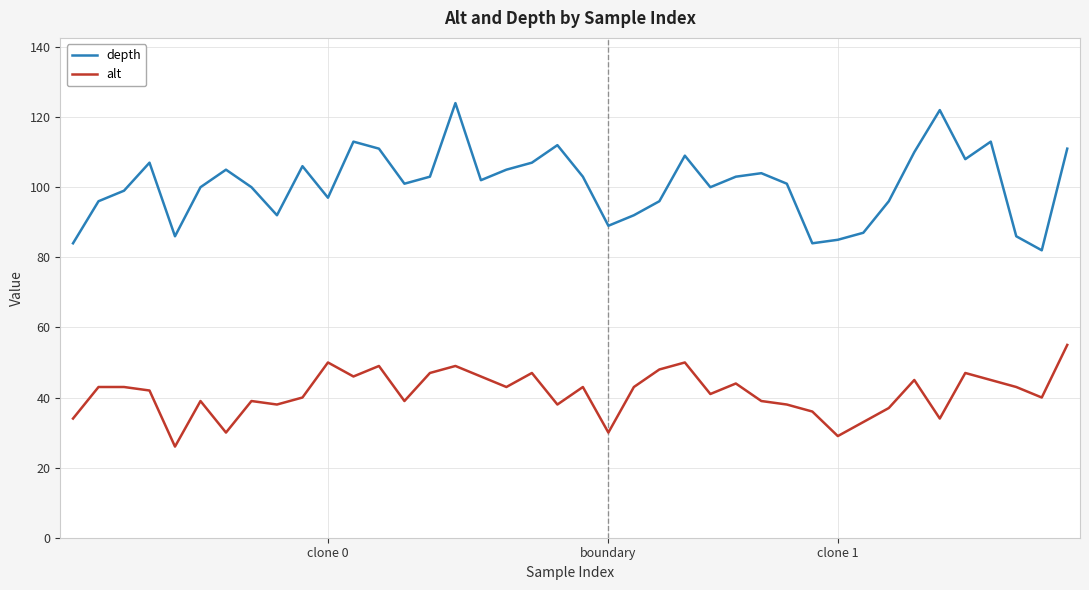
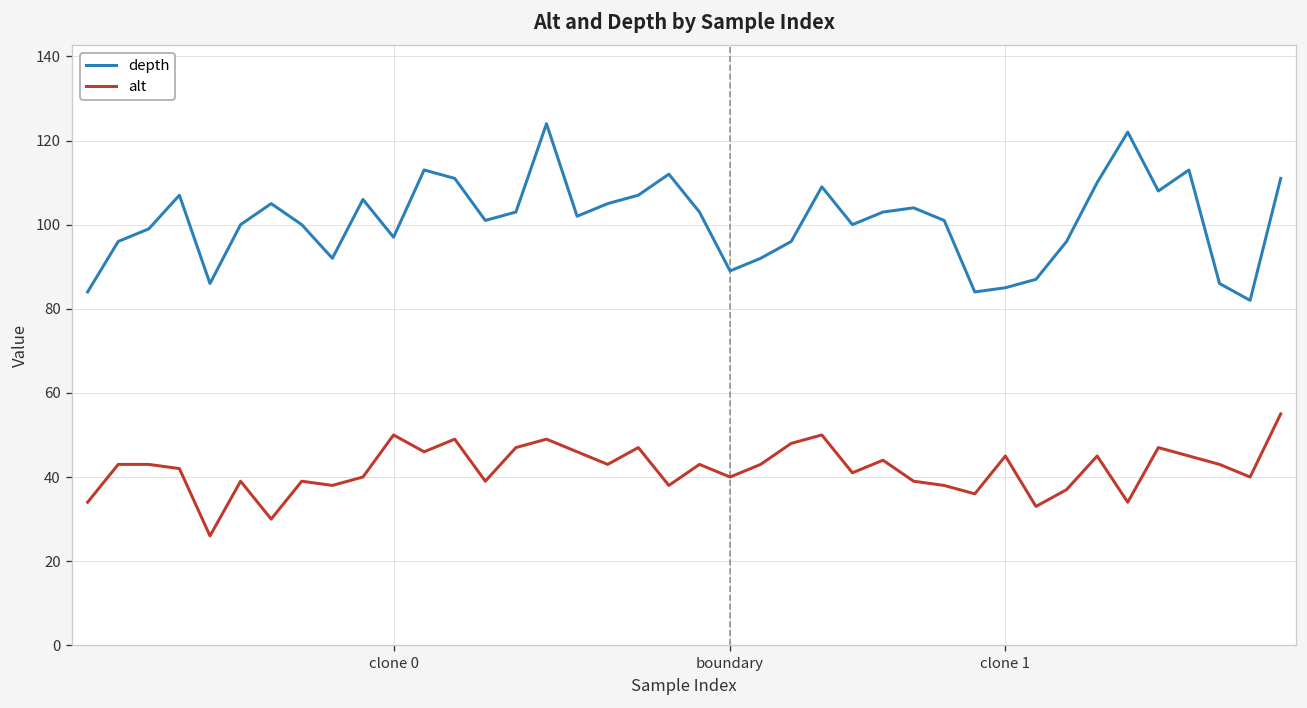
alt, boundary: 30 -> 40
alt, clone 1: 29 -> 45
